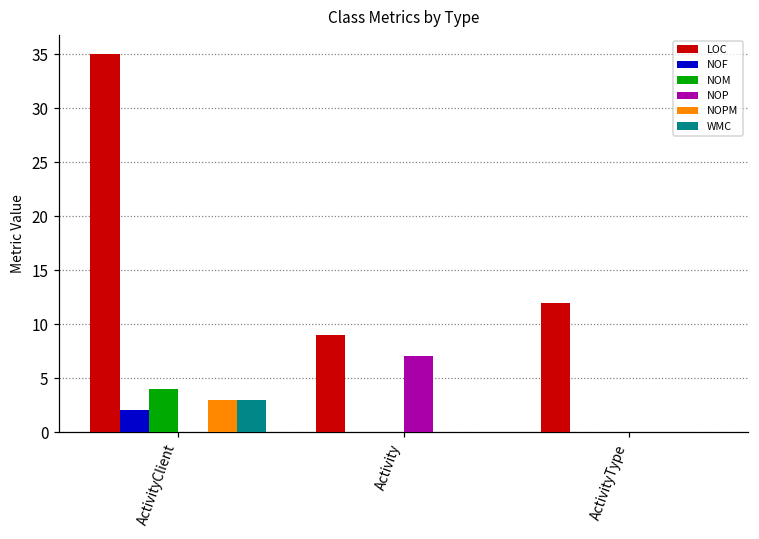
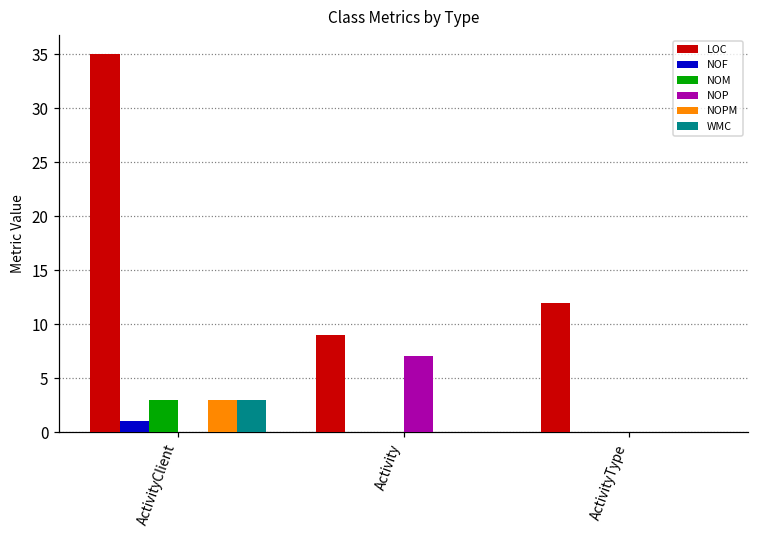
NOF, ActivityClient: 2 -> 1
NOM, ActivityClient: 4 -> 3
